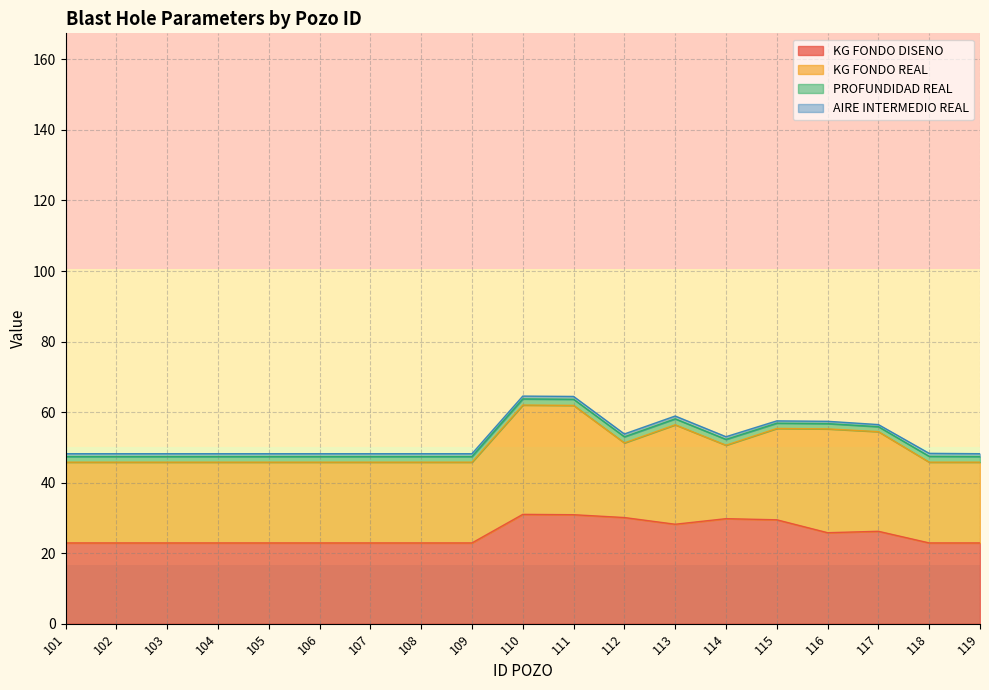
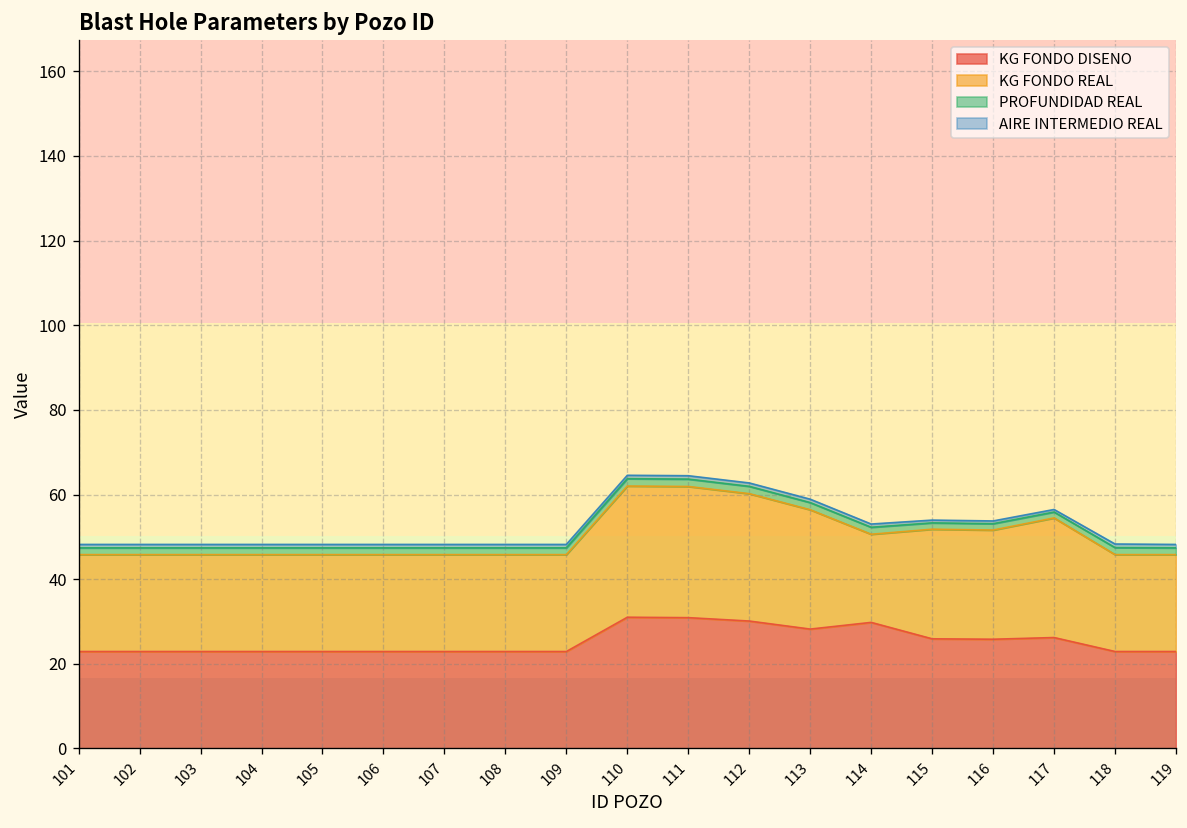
KG FONDO REAL, 112: 21 -> 30
KG FONDO DISENO, 115: 29 -> 26
KG FONDO REAL, 116: 29 -> 26
